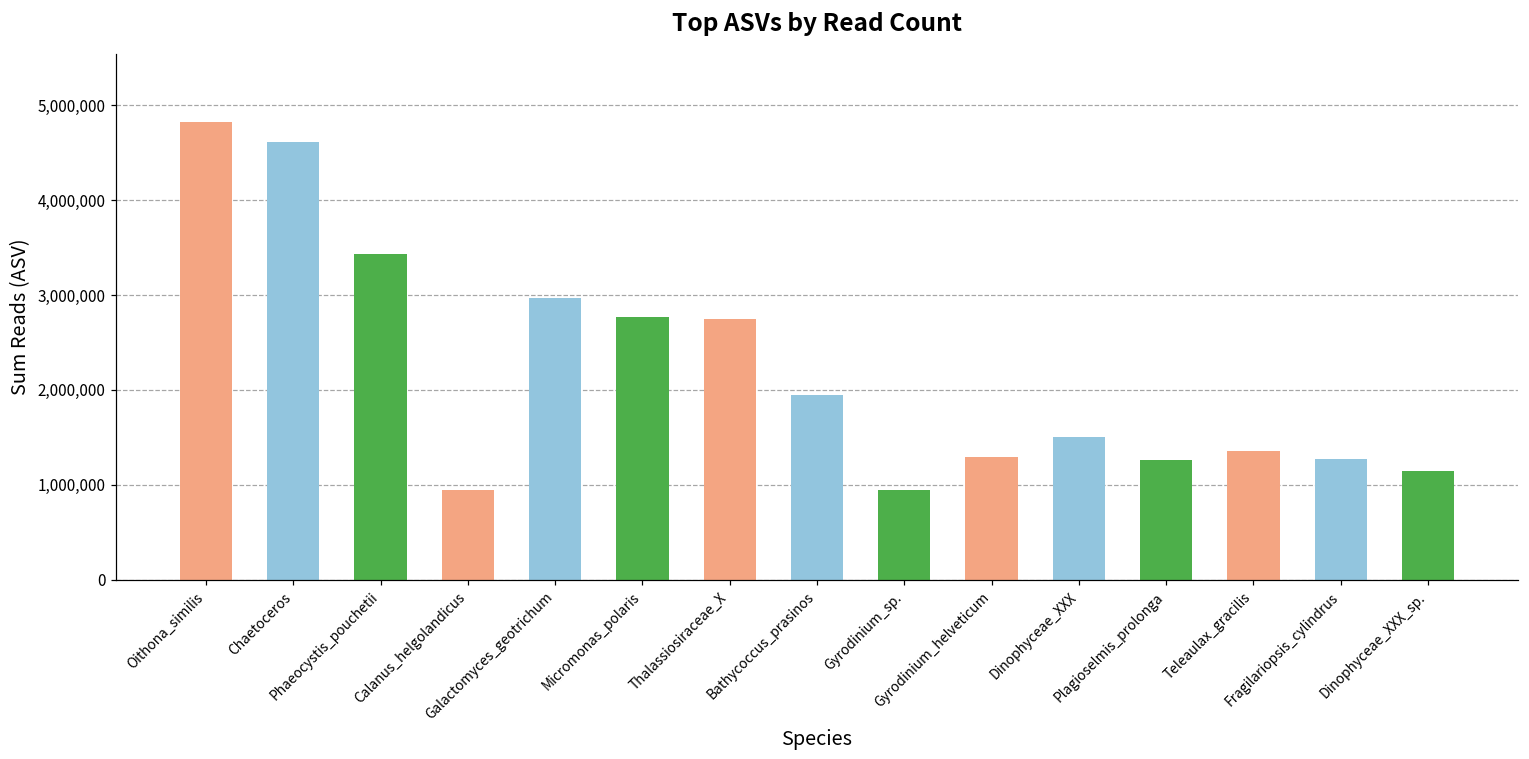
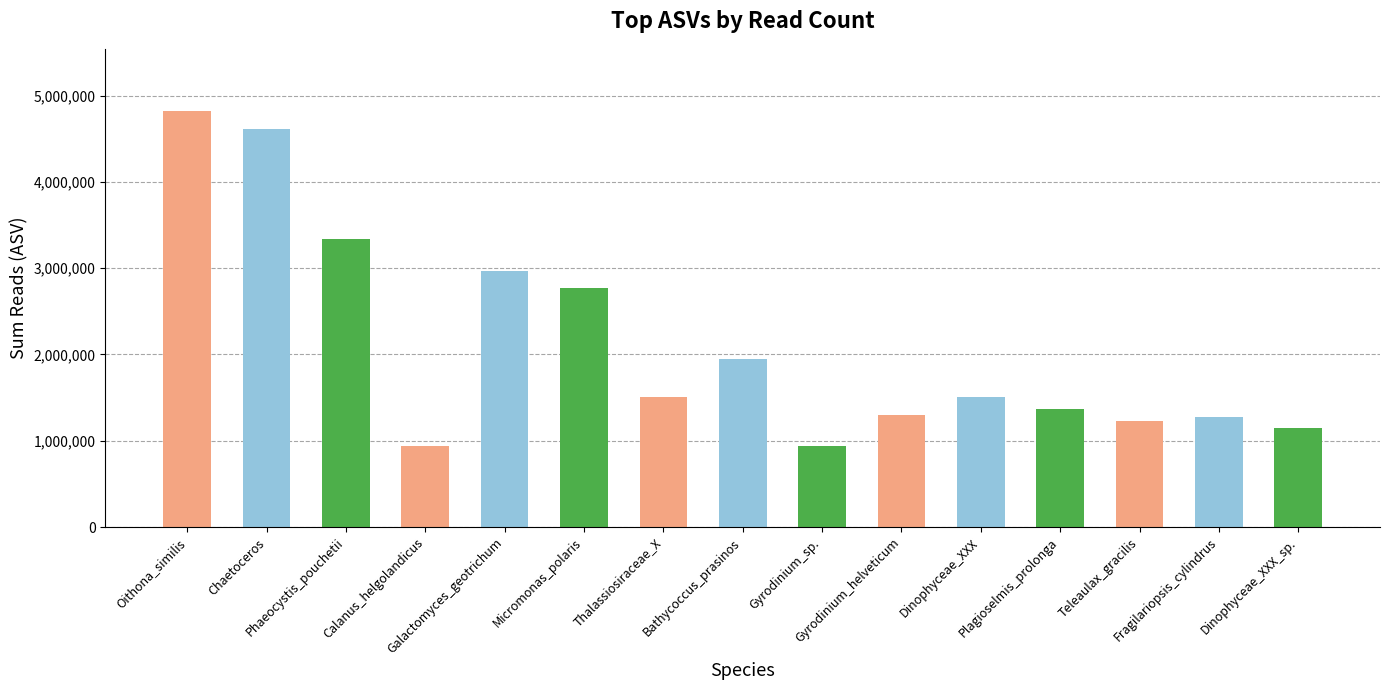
Phaeocystis_pouchetii: 3,400,000 -> 3,300,000
Thalassiosiraceae_X: 2,700,000 -> 1,500,000
Plagioselmis_prolonga: 1,300,000 -> 1,400,000
Teleaulax_gracilis: 1,400,000 -> 1,200,000
